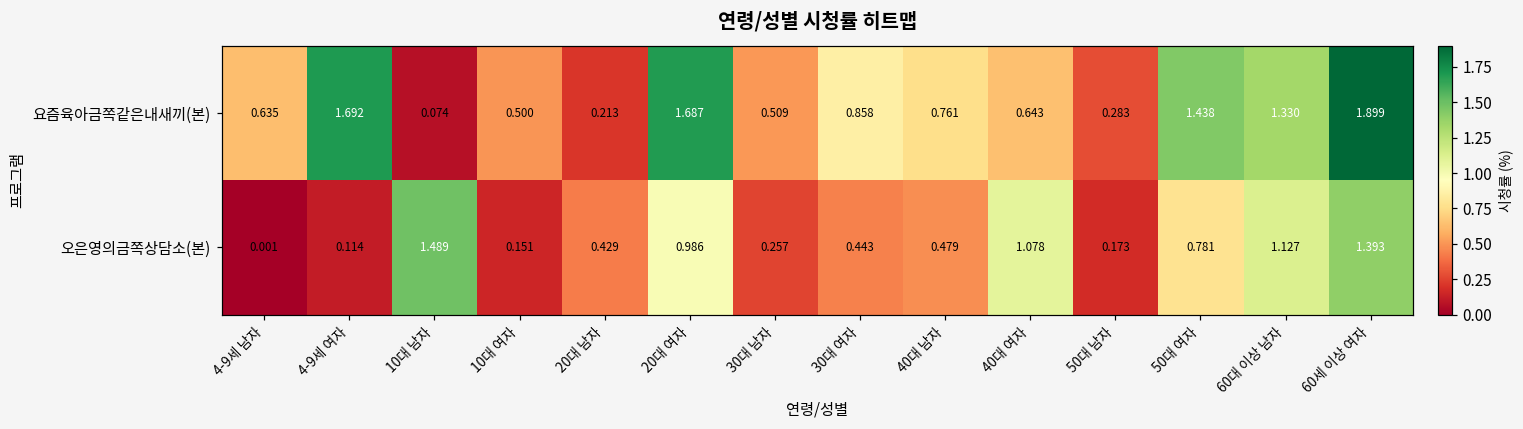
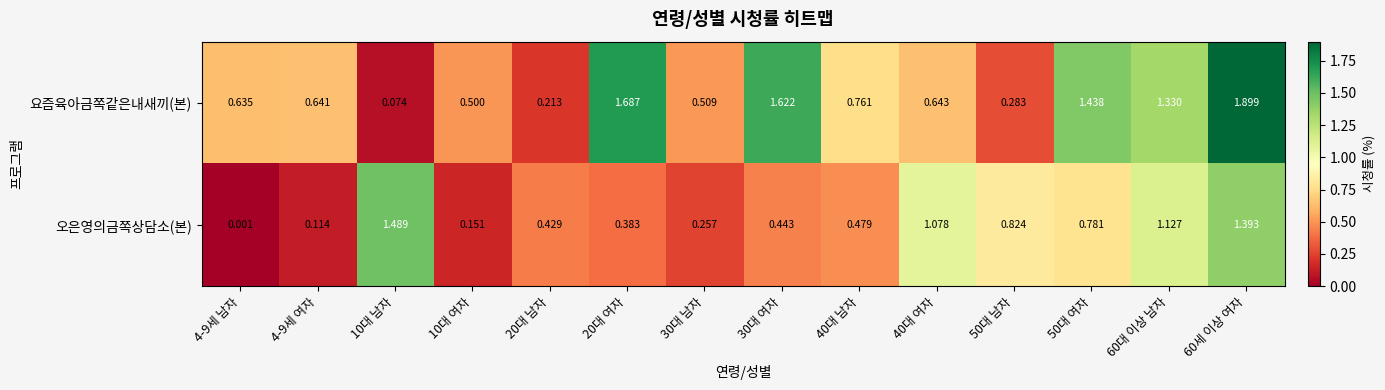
요즘육아금쪽같은내새끼(본), 4-9세 여자: 1.692 -> 0.641
요즘육아금쪽같은내새끼(본), 30대 여자: 0.858 -> 1.622
오은영의금쪽상담소(본), 20대 여자: 0.986 -> 0.383
오은영의금쪽상담소(본), 50대 남자: 0.173 -> 0.824
